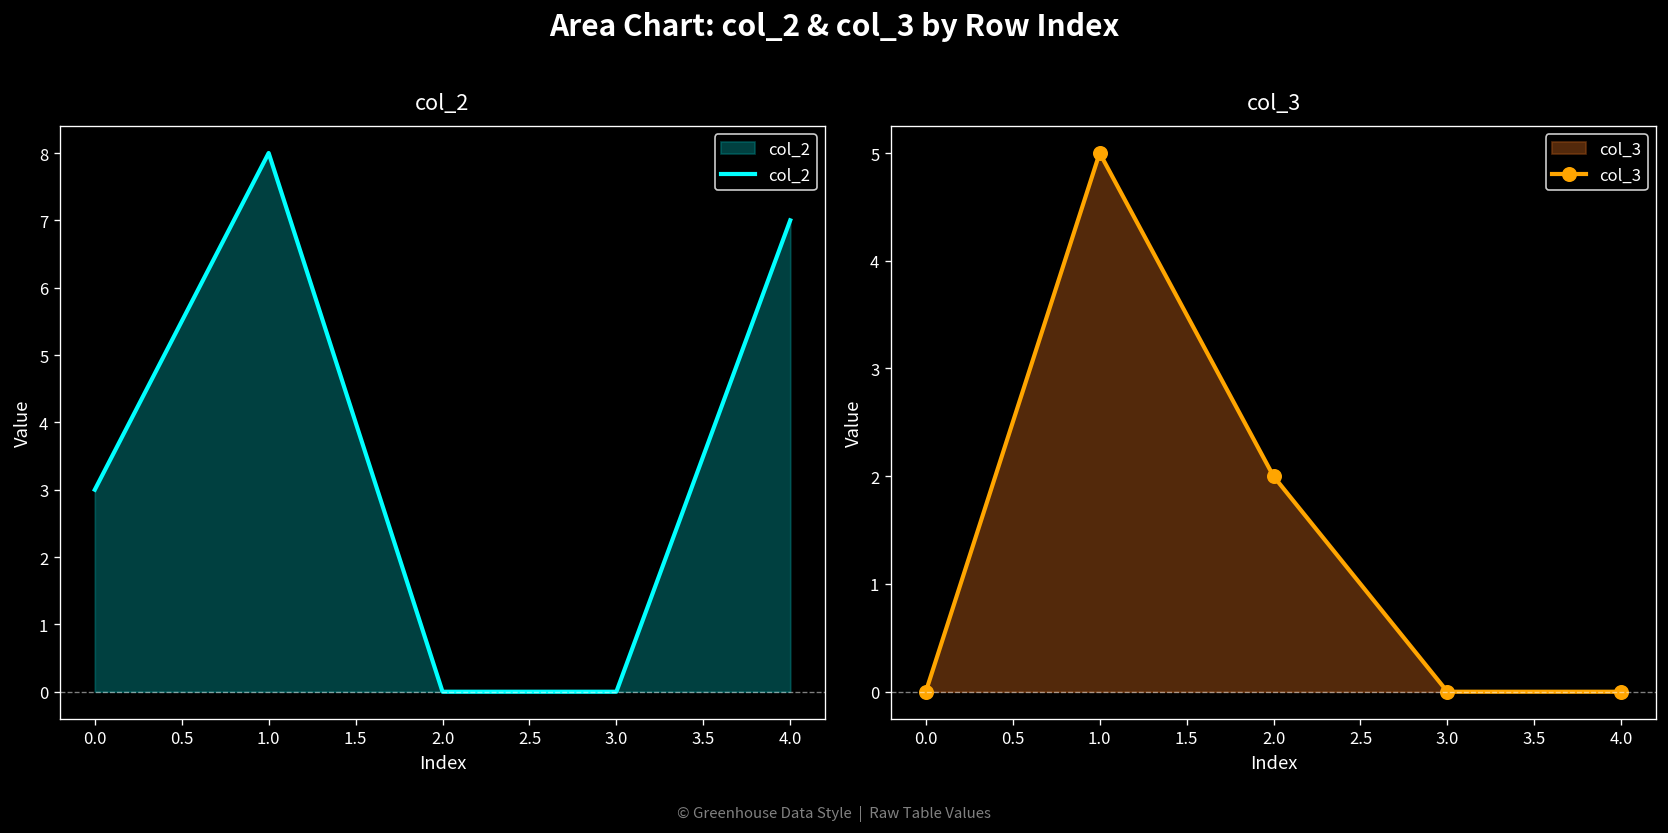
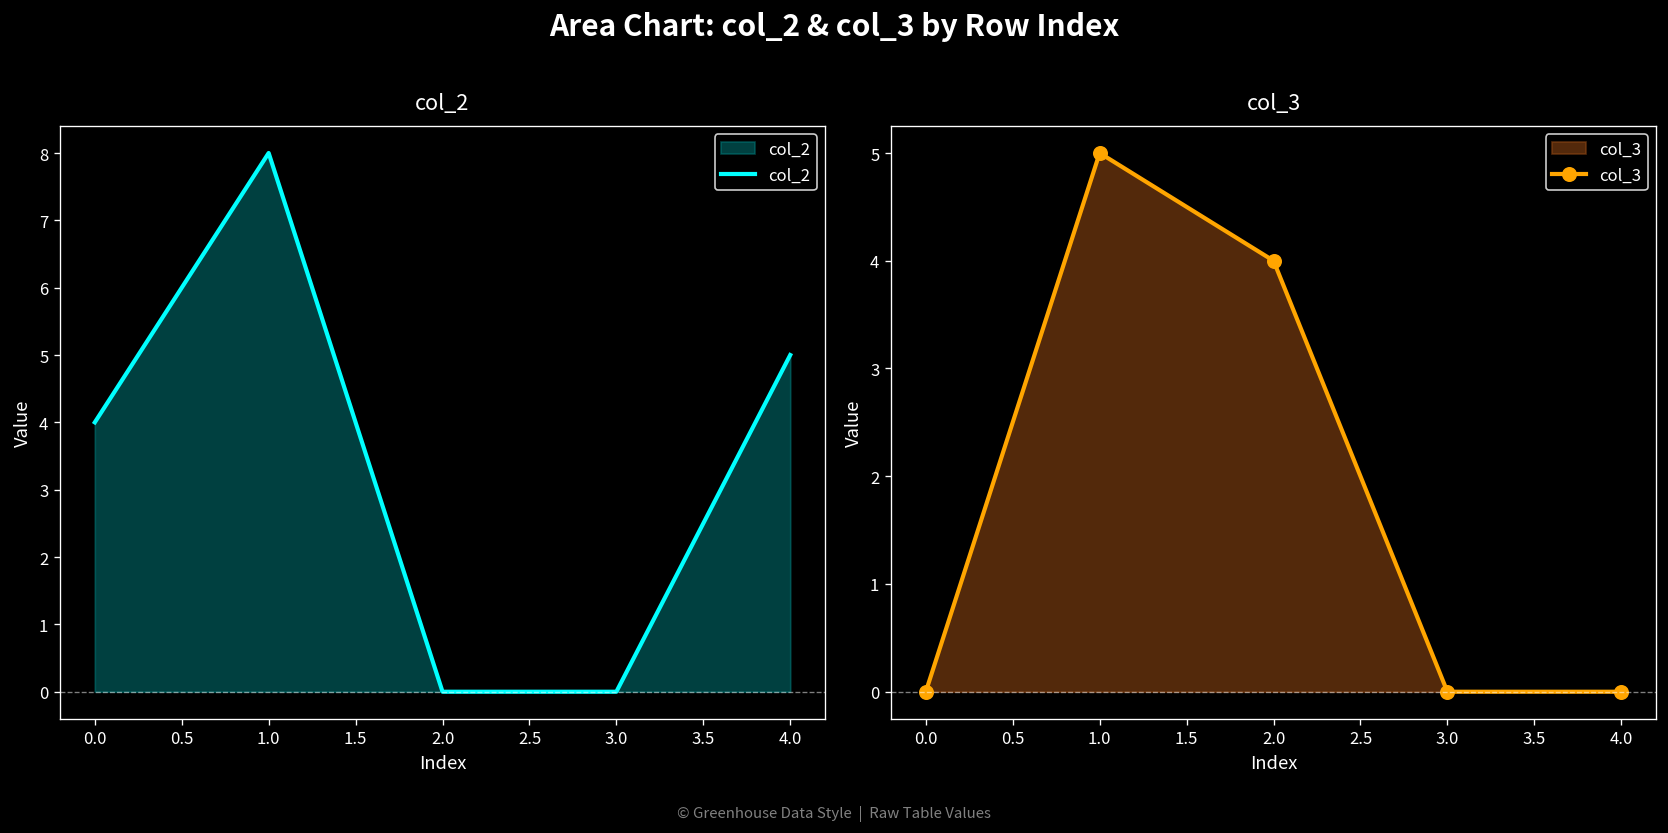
col_2, 0.0: 3 -> 4
col_2, 4.0: 7 -> 5
col_3, 2.0: 2 -> 4
